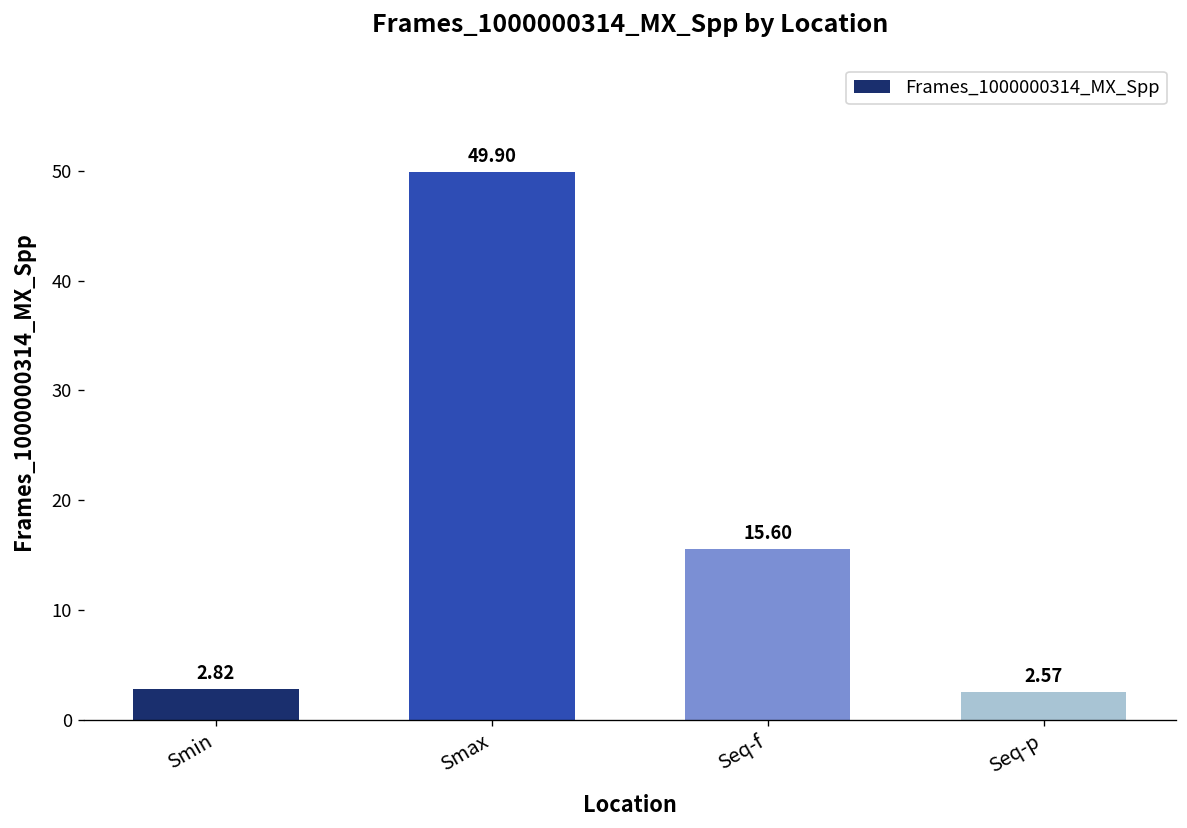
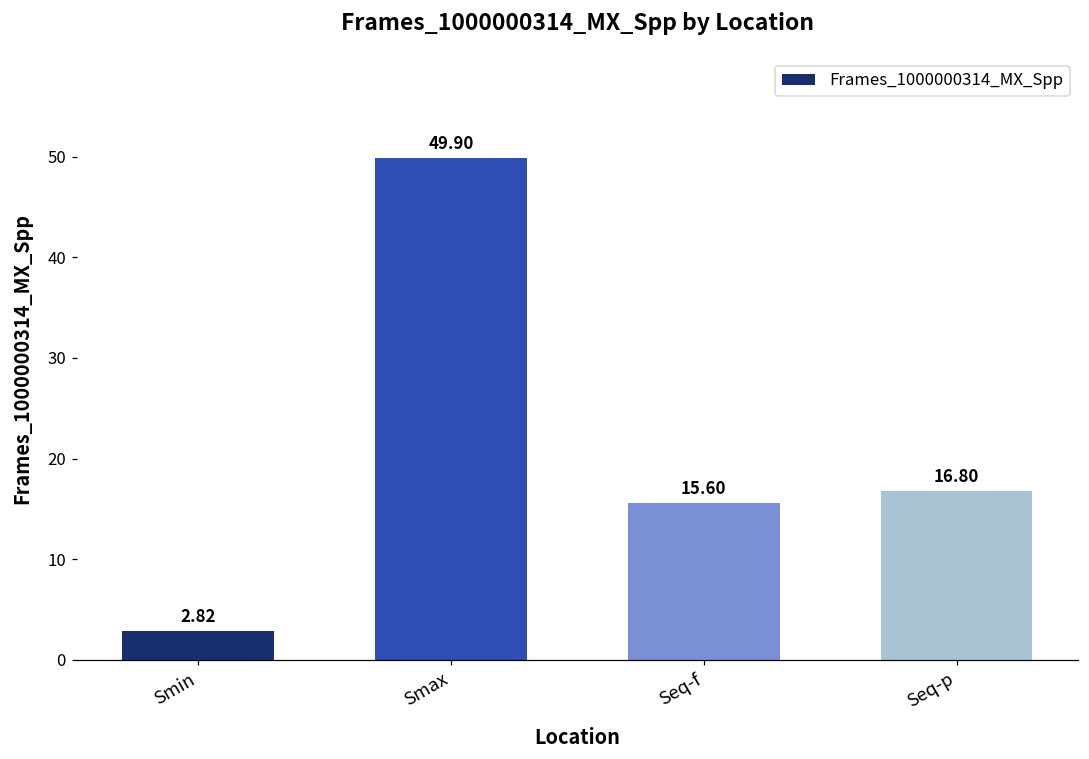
Seq-p: 2.57 -> 16.80
